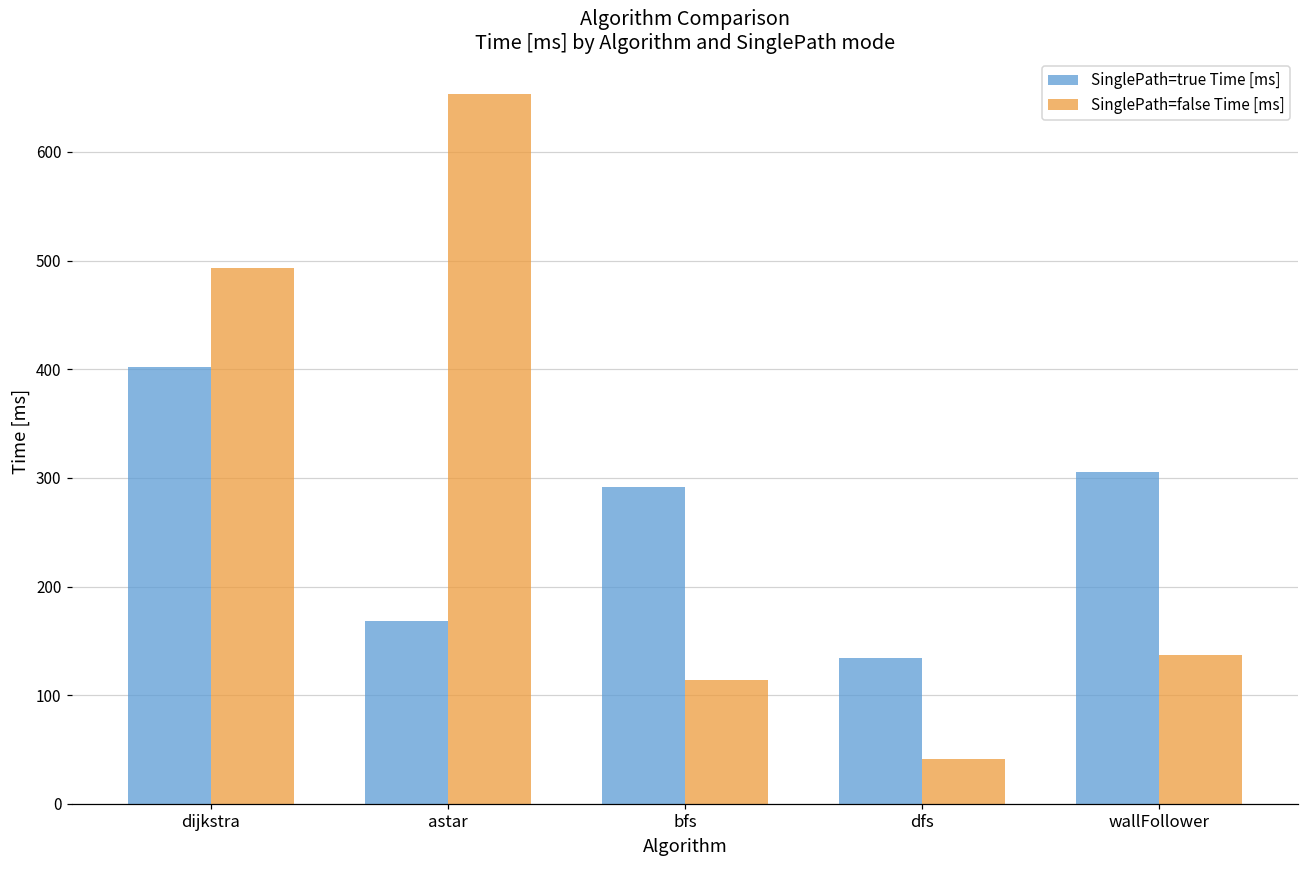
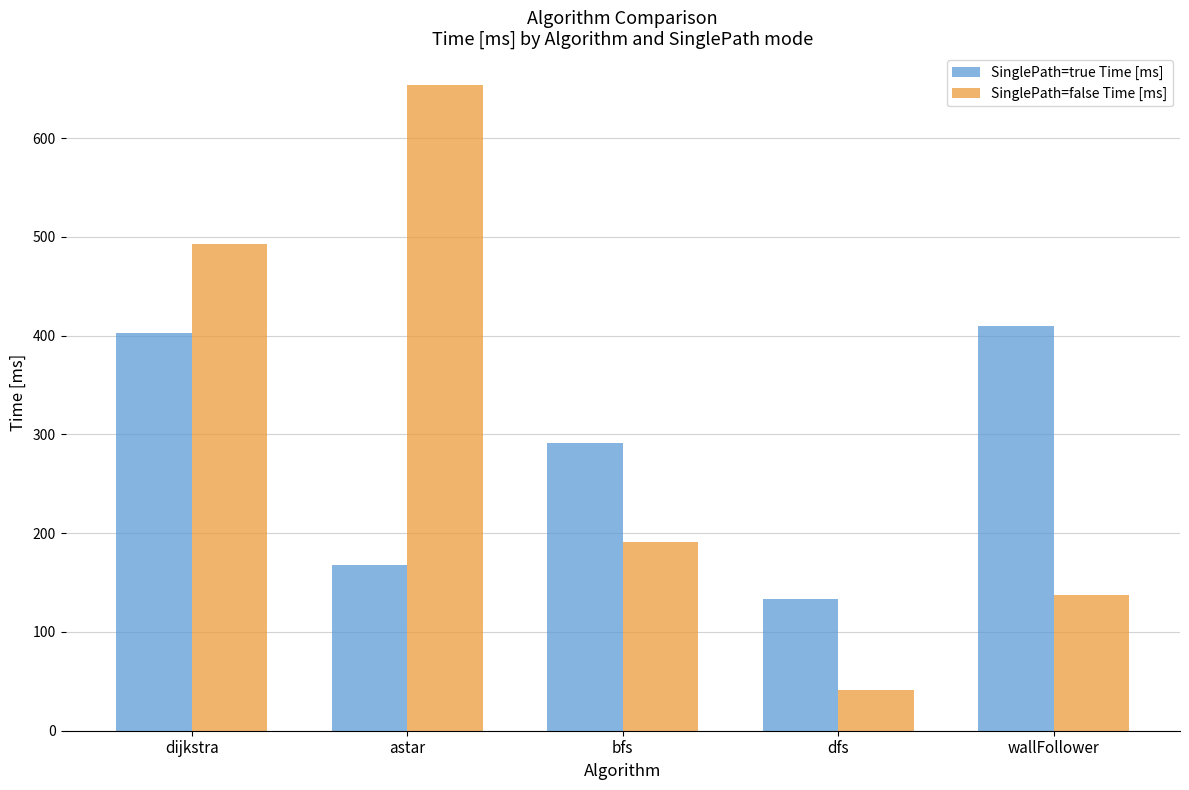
SinglePath=false Time [ms], bfs: 110 -> 190
SinglePath=true Time [ms], wallFollower: 310 -> 410
